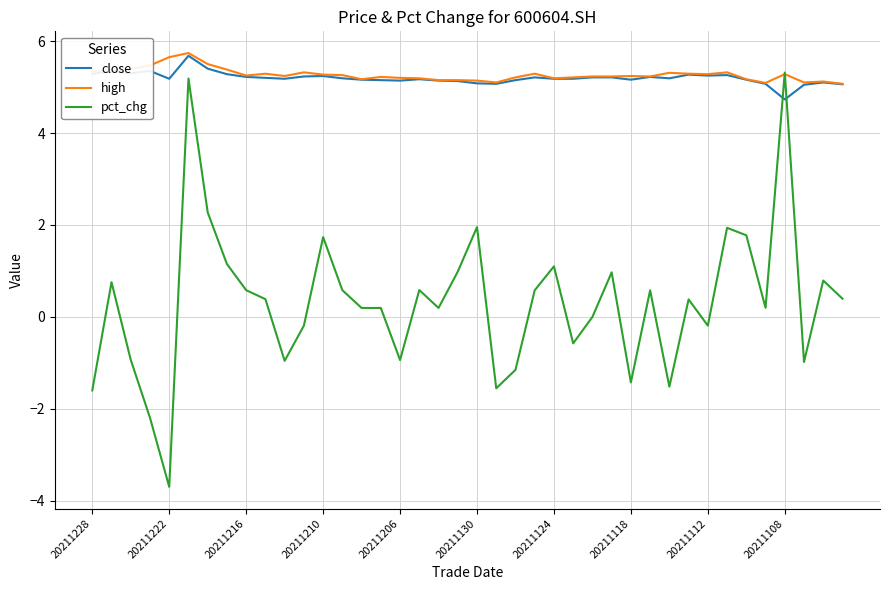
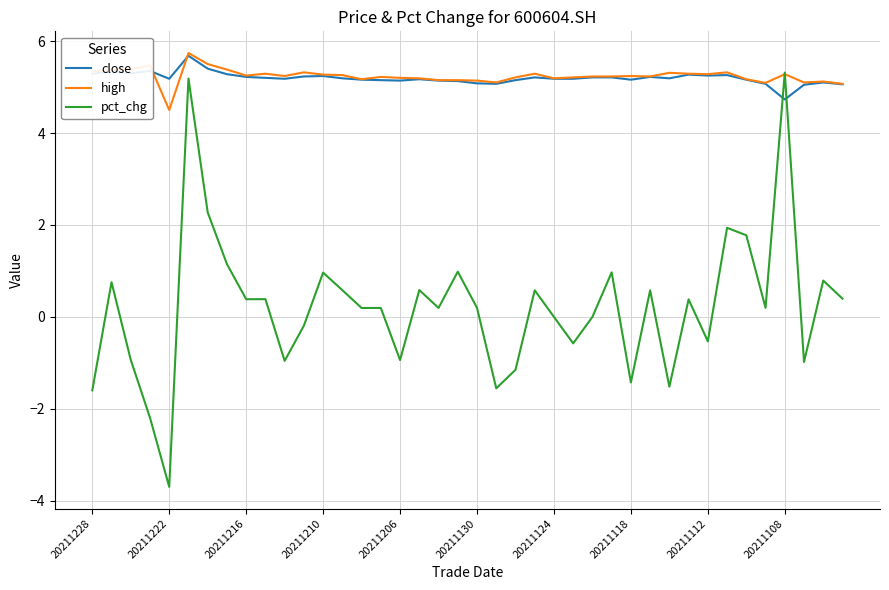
high, 20211222: 5.7 -> 4.5
pct_chg, 20211216: 0.6 -> 0.4
pct_chg, 20211210: 1.7 -> 1.0
pct_chg, 20211130: 2.0 -> 0.2
pct_chg, 20211124: 1.1 -> 0.0
pct_chg, 20211112: -0.2 -> -0.5
